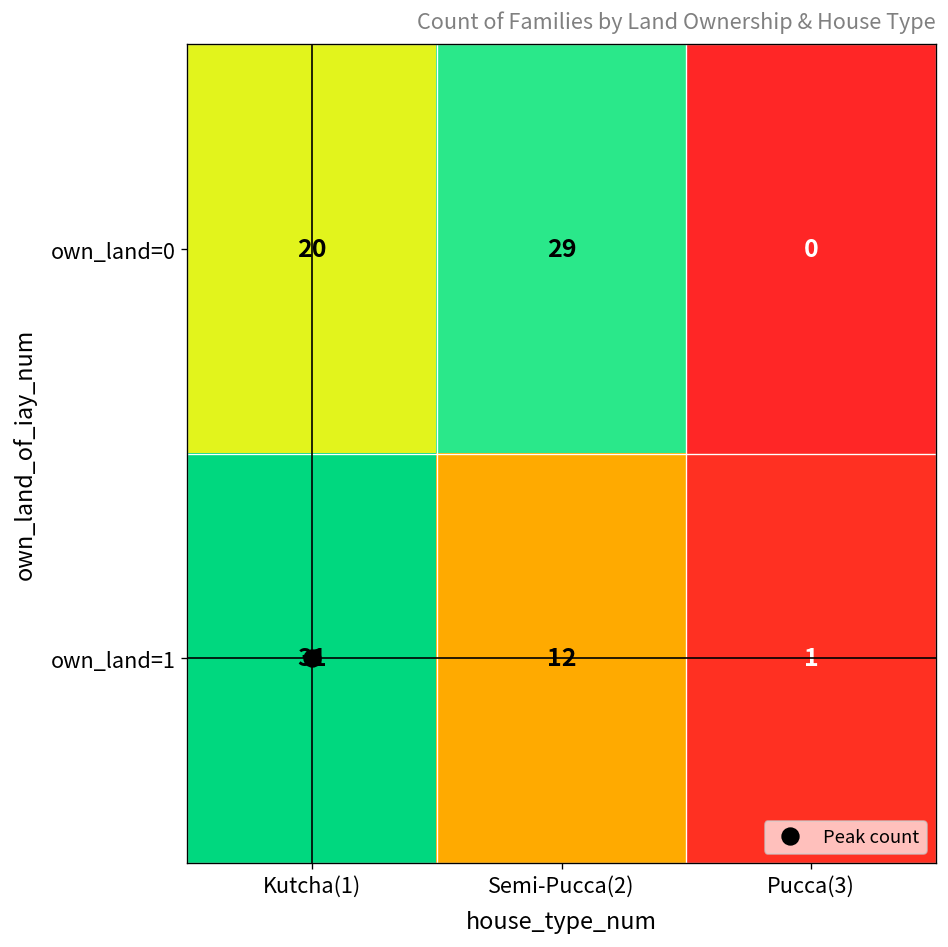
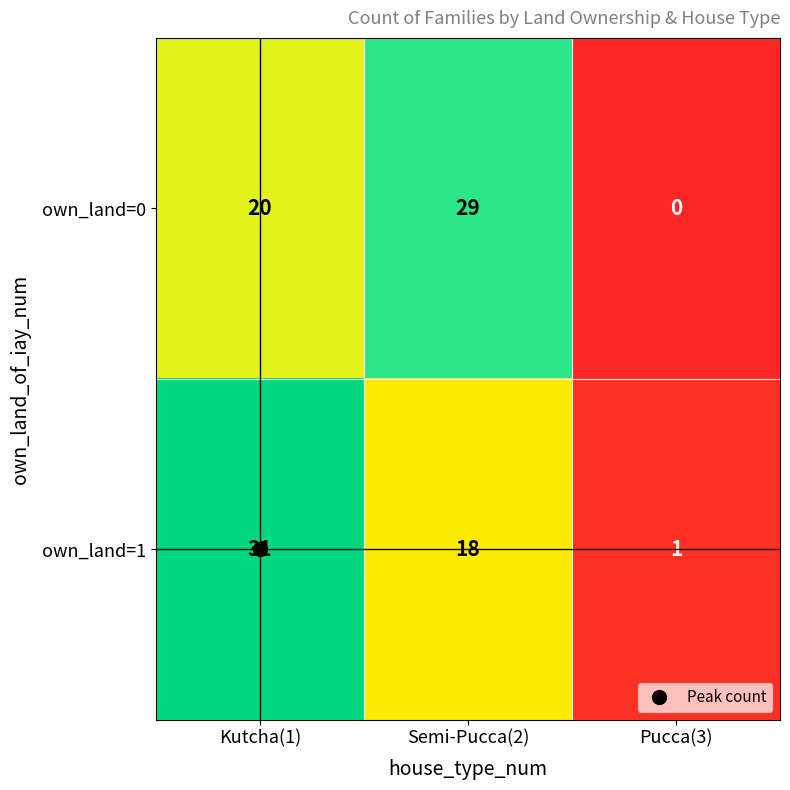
own_land=1, Semi-Pucca(2): 12 -> 18
